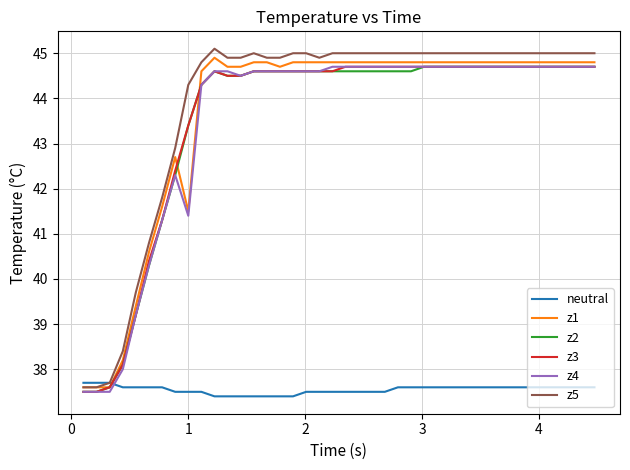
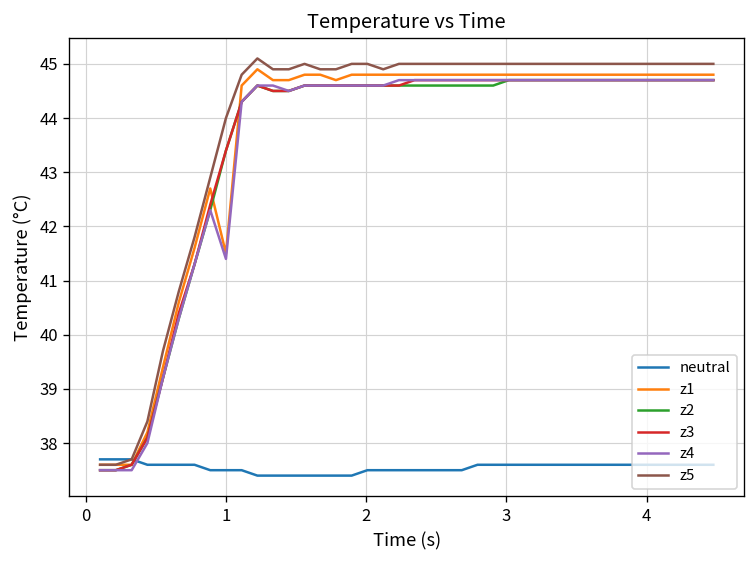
z5, 1: 44.3 -> 44.0
